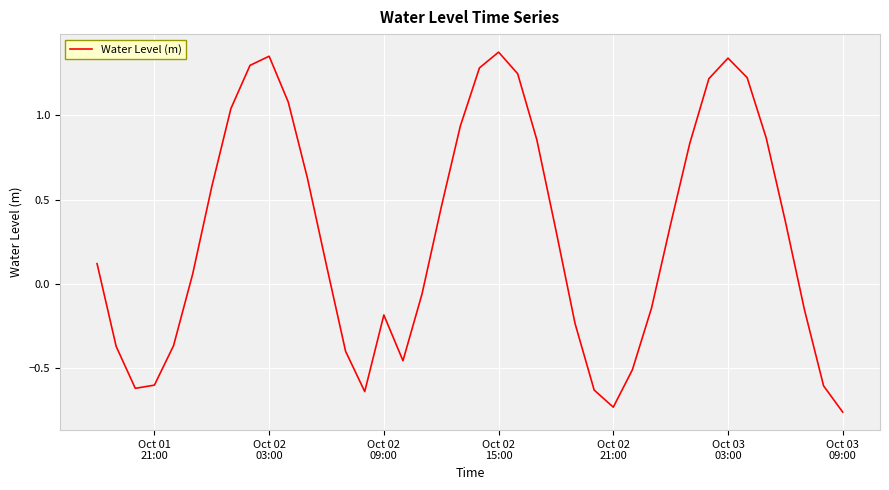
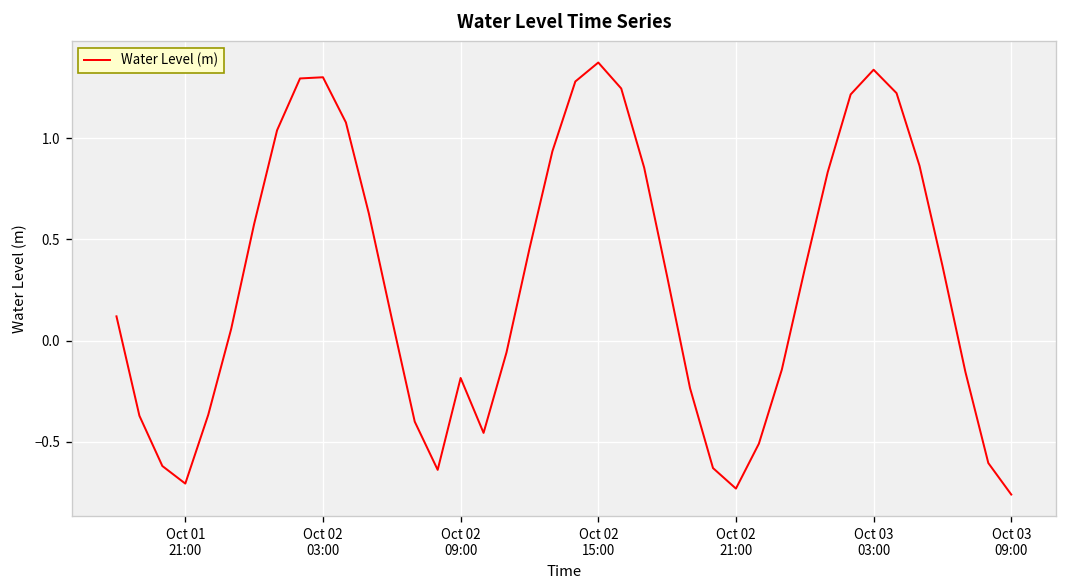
Oct 01 21:00: -0.60 -> -0.71
Oct 02 03:00: 1.35 -> 1.30
